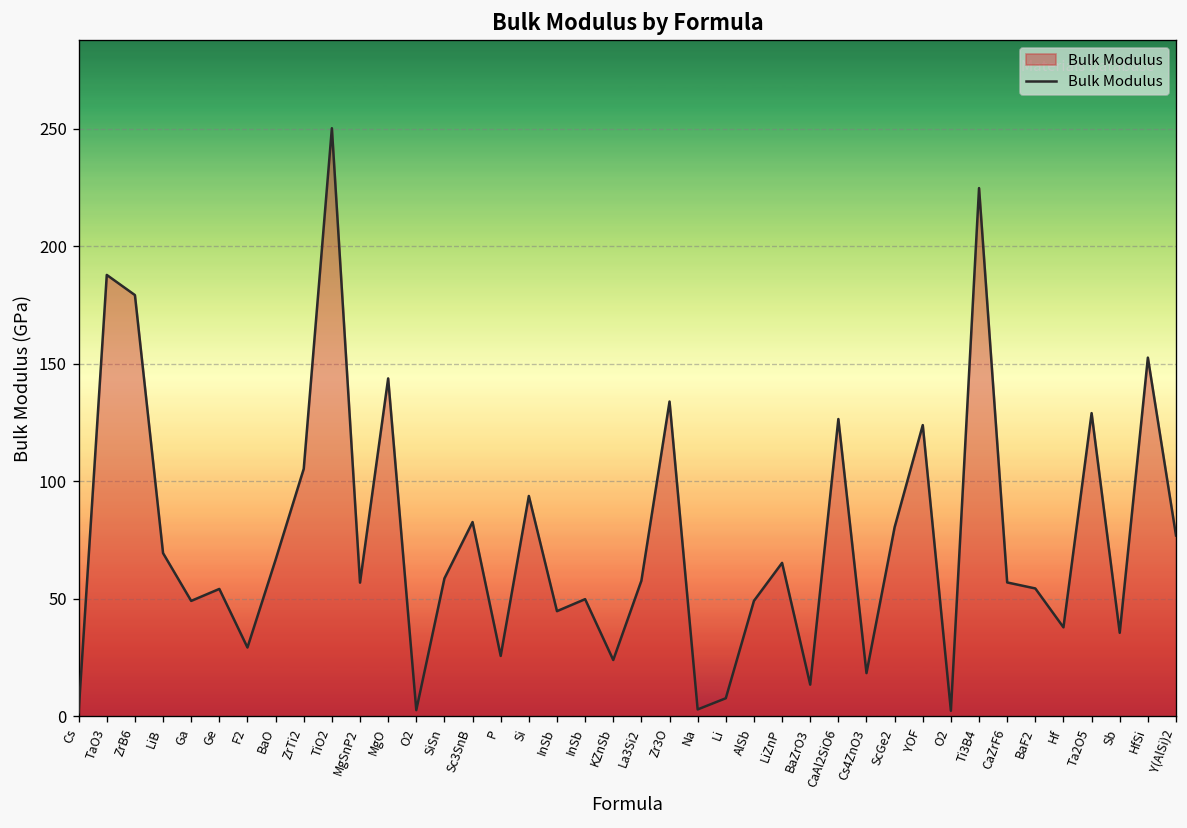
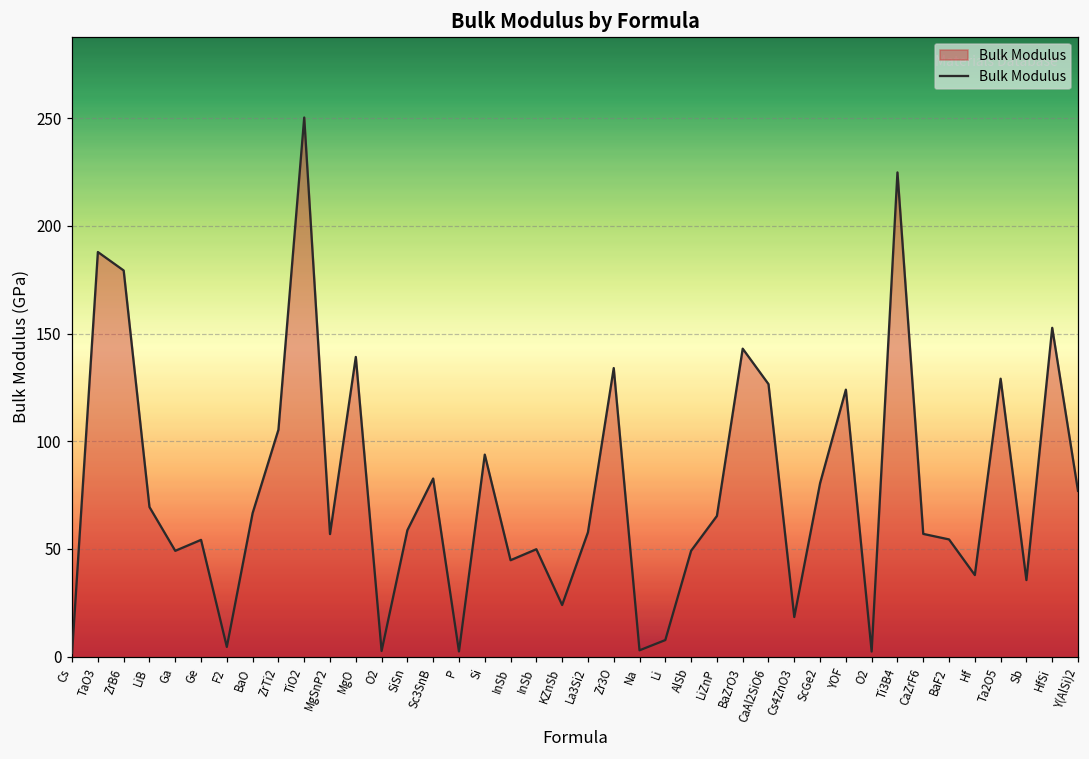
F2: 29 -> 5
MgO: 144 -> 139
P: 26 -> 2
BaZrO3: 13 -> 143
